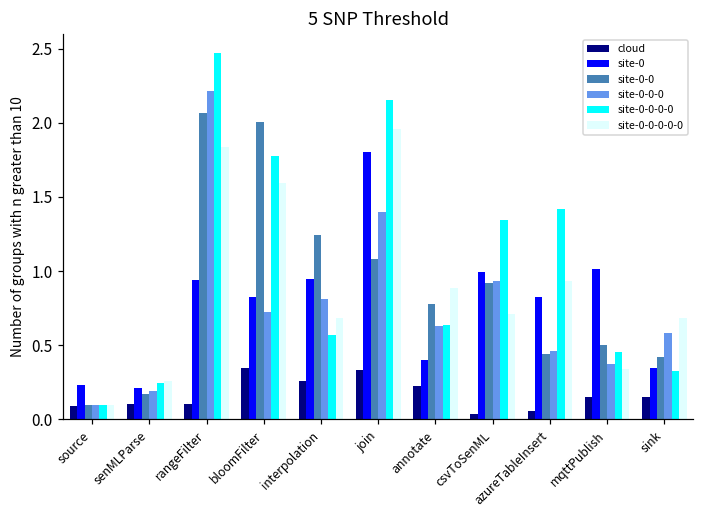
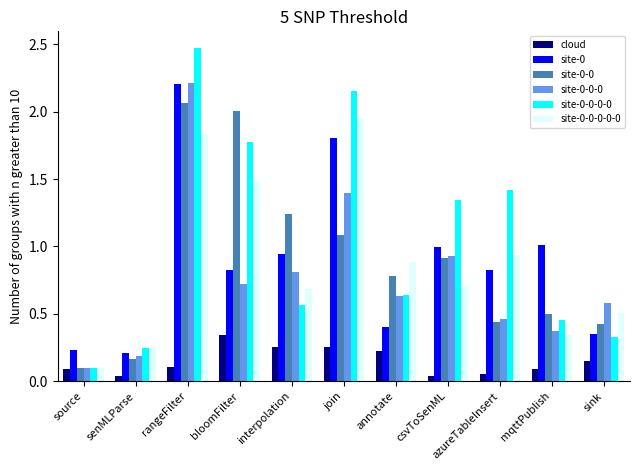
cloud, senMLParse: 0.10 -> 0.04
site-0, rangeFilter: 0.94 -> 2.21
site-0-0-0-0-0, bloomFilter: 1.59 -> 1.48
cloud, join: 0.33 -> 0.26
cloud, mqttPublish: 0.15 -> 0.09
site-0-0-0-0-0, sink: 0.69 -> 0.50
